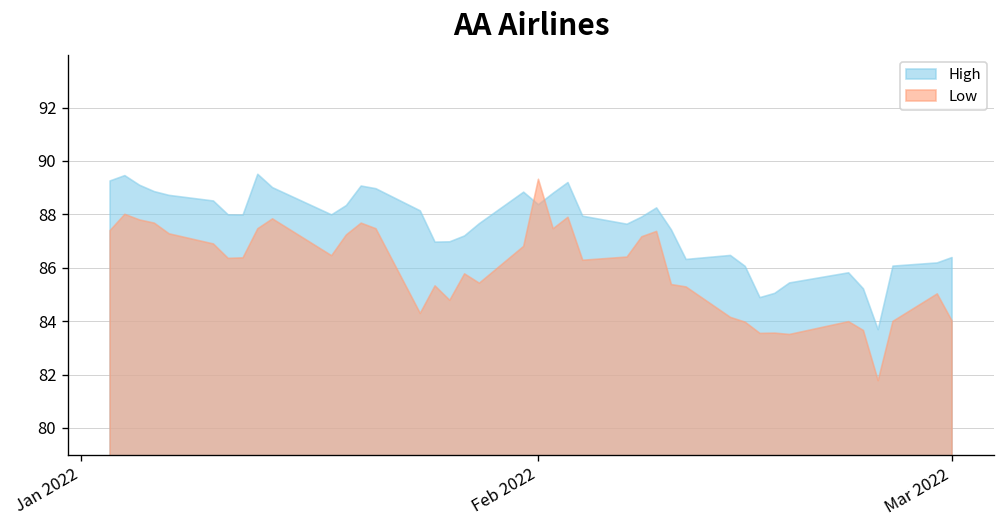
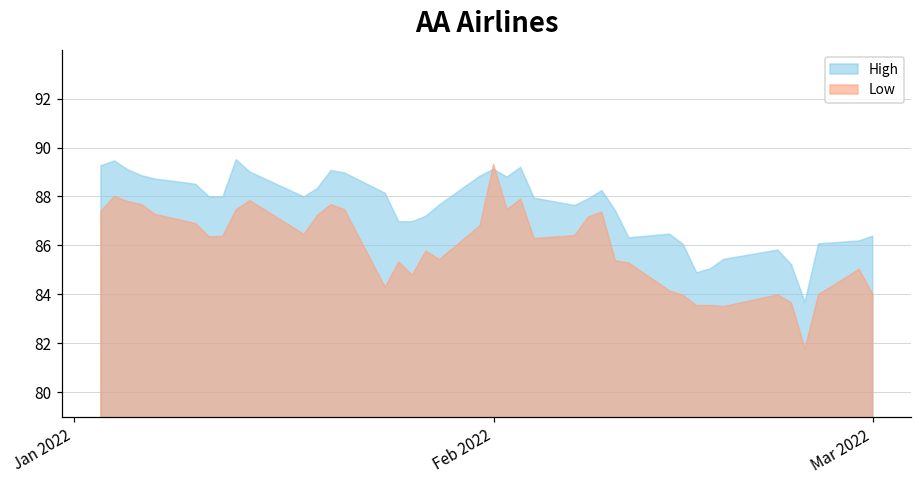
High, Feb 2022: 88.4 -> 89.1
